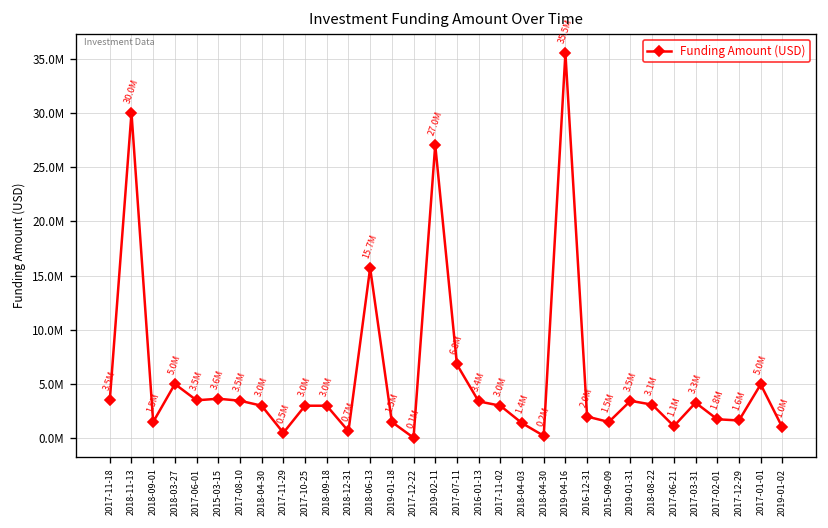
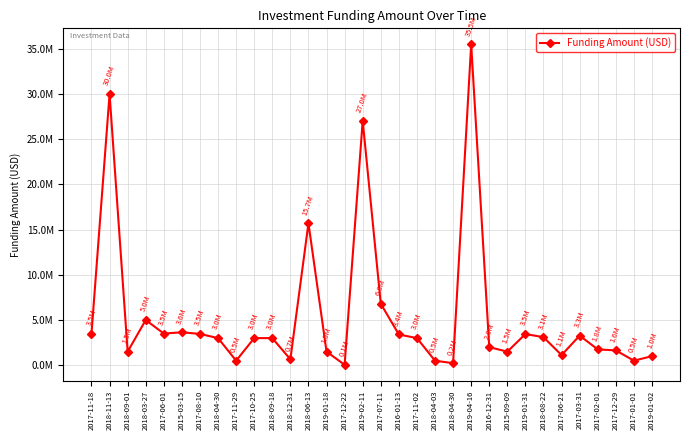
2018-04-03: 1.4M -> 0.5M
2017-01-01: 5.0M -> 0.5M
